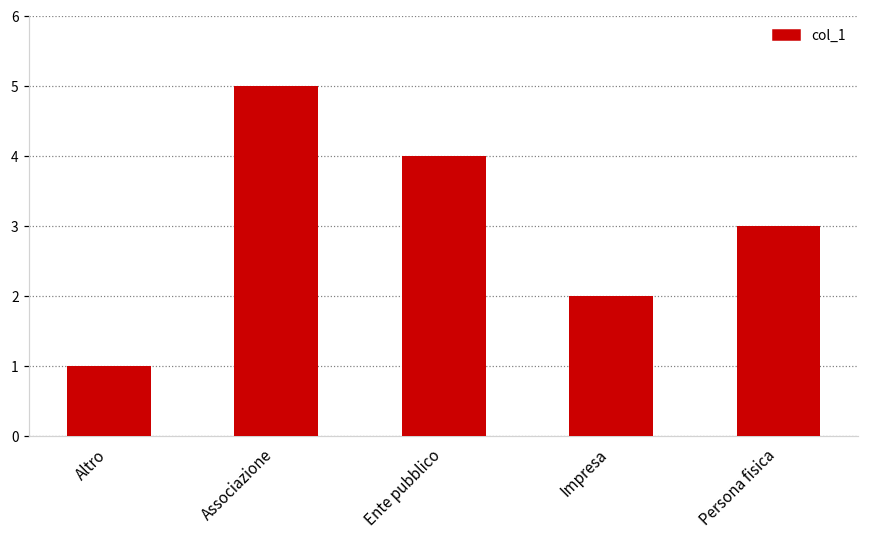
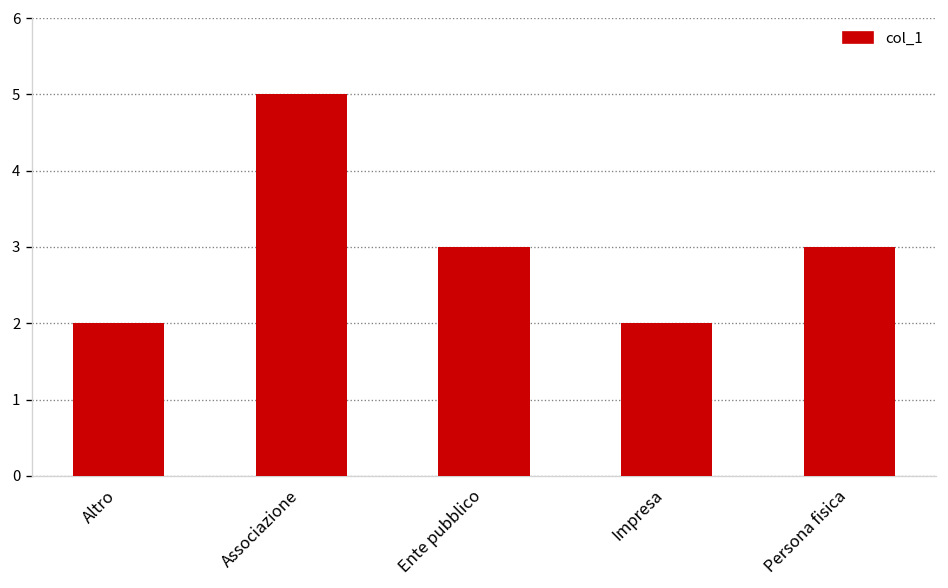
Altro: 1 -> 2
Ente pubblico: 4 -> 3
